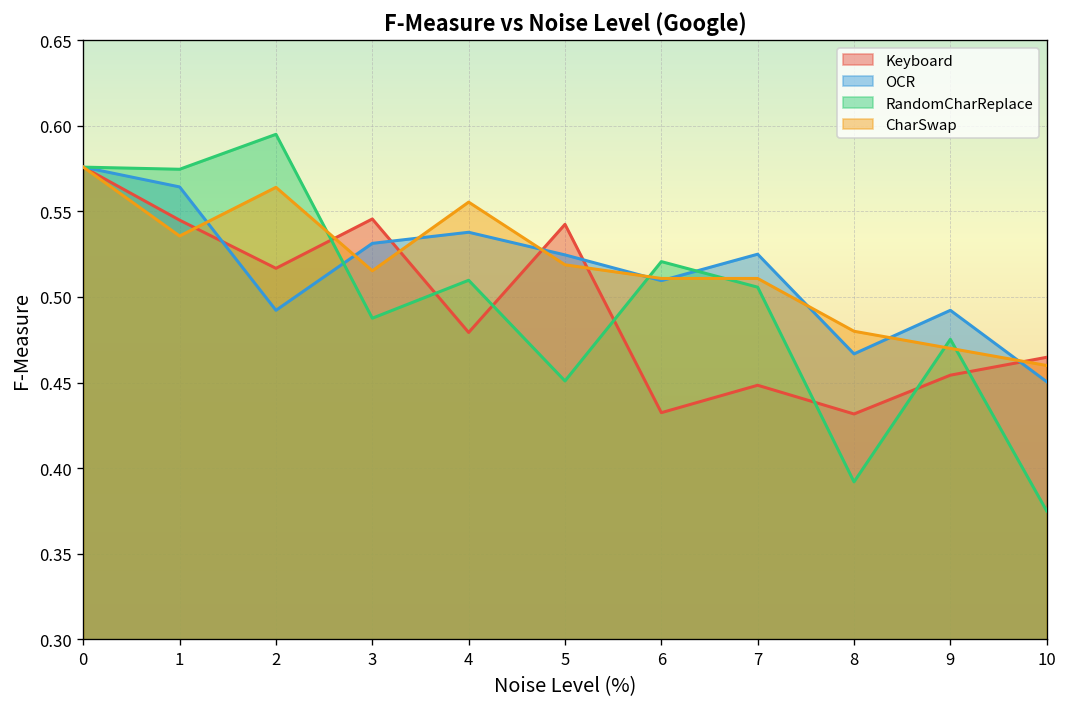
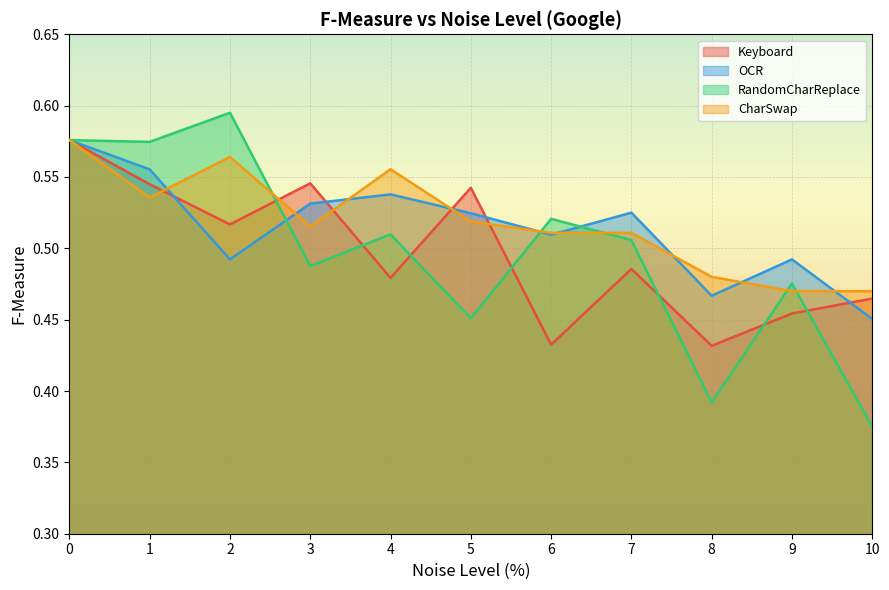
OCR, 1: 0.564 -> 0.555
Keyboard, 7: 0.448 -> 0.486
CharSwap, 10: 0.46 -> 0.47
